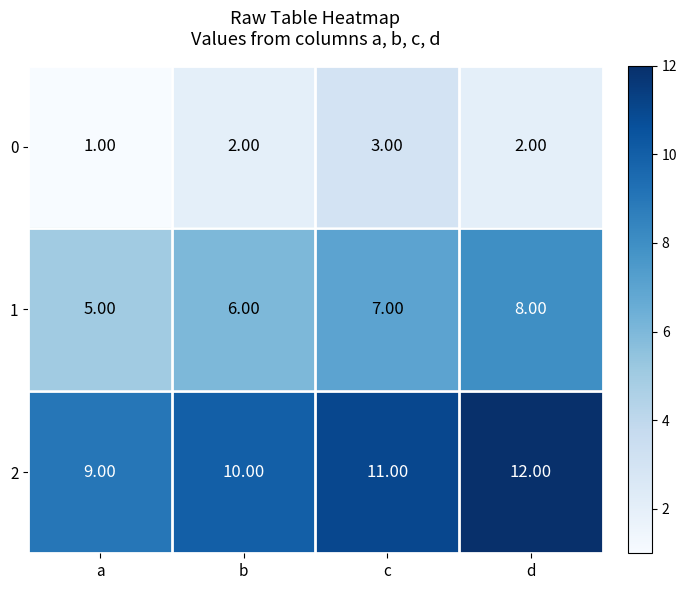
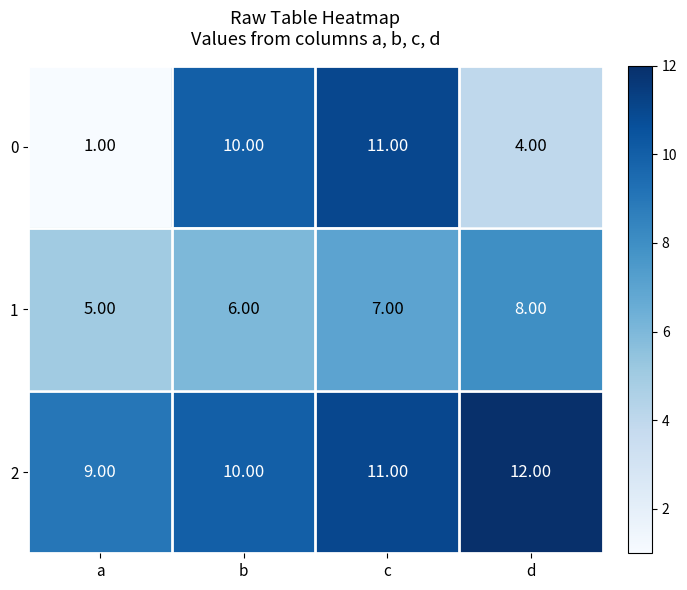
0, b: 2.00 -> 10.00
0, c: 3.00 -> 11.00
0, d: 2.00 -> 4.00
